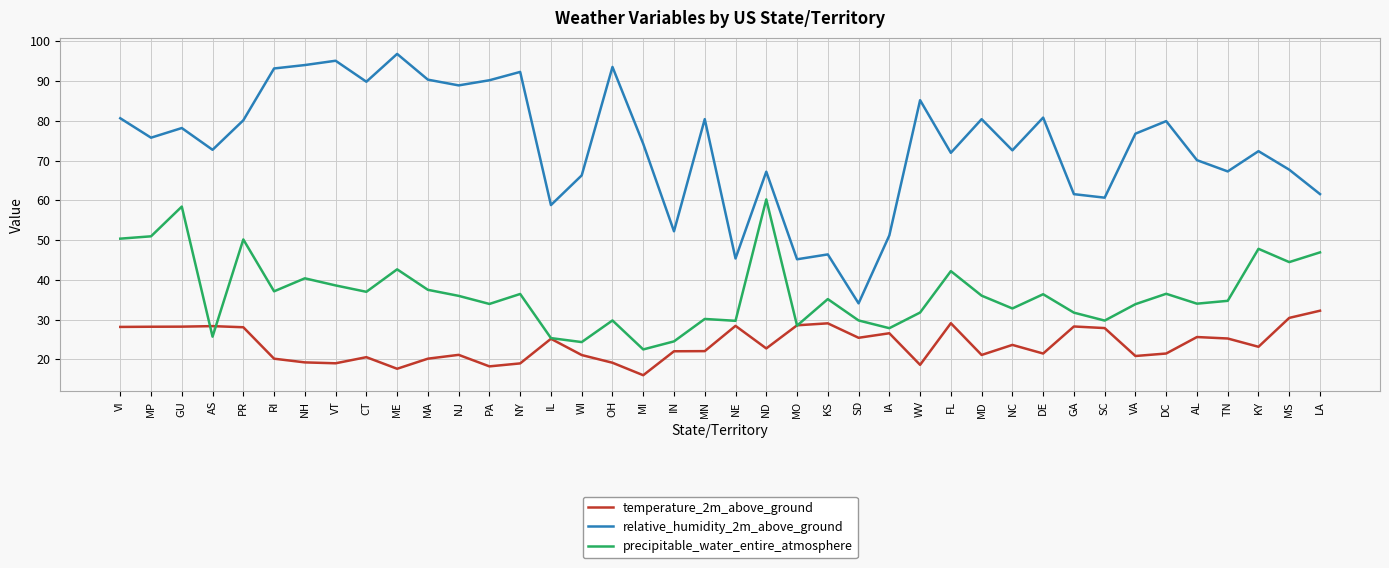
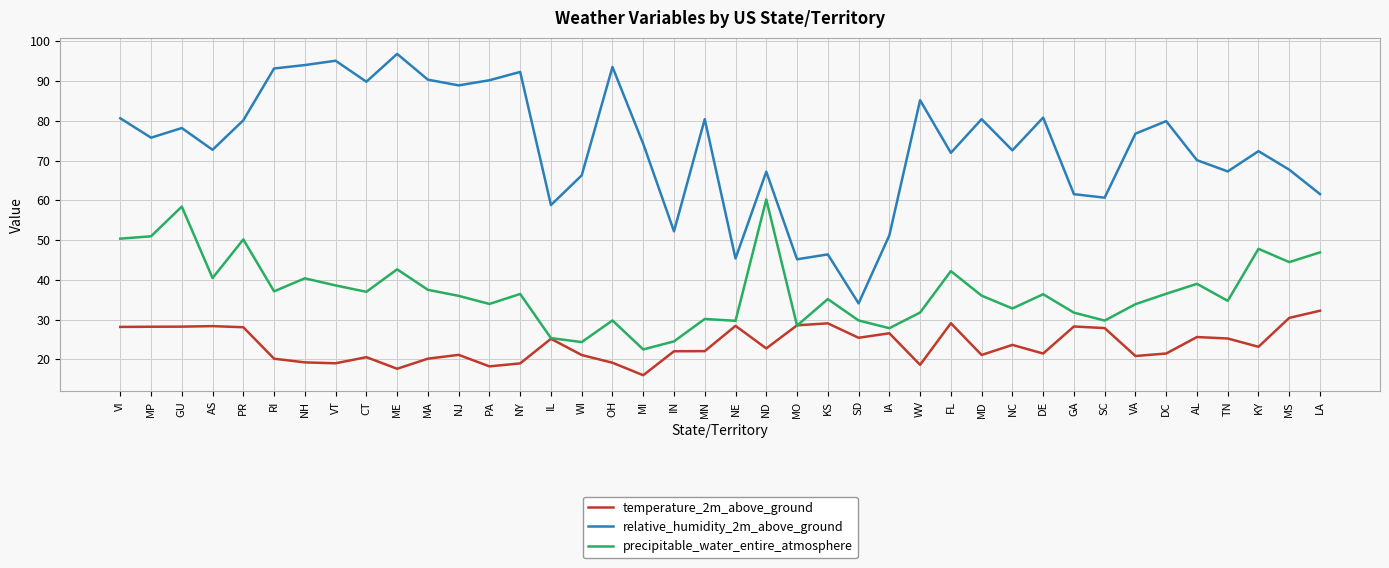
precipitable_water_entire_atmosphere, AS: 26 -> 40
precipitable_water_entire_atmosphere, AL: 34 -> 39
